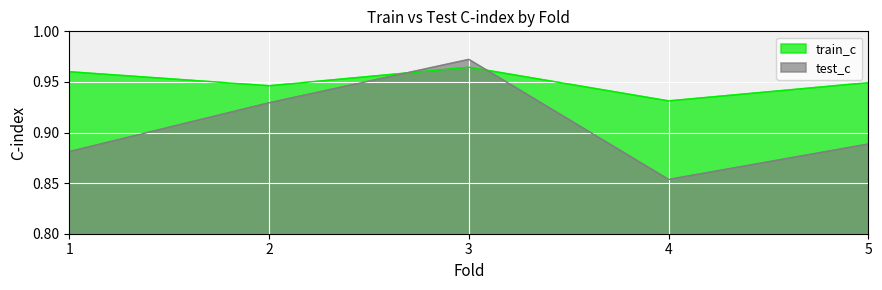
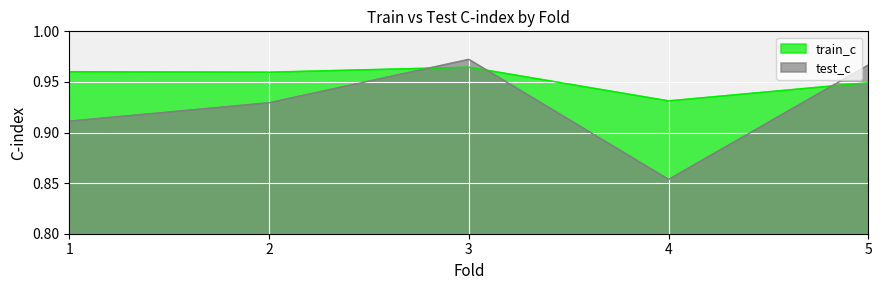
test_c, 1: 0.881 -> 0.911
train_c, 2: 0.946 -> 0.960
test_c, 5: 0.889 -> 0.967
